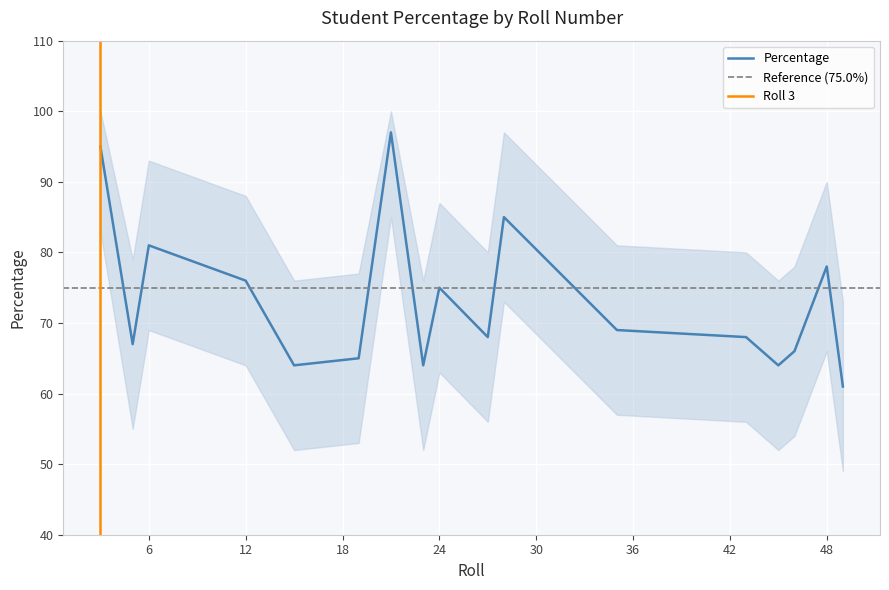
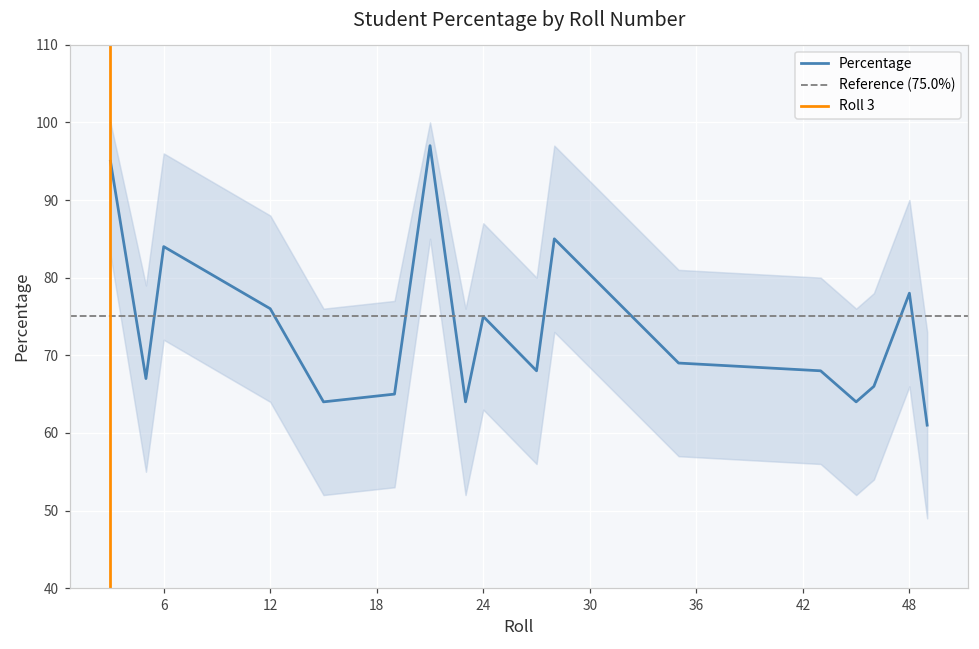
Percentage, 6: 81 -> 84
